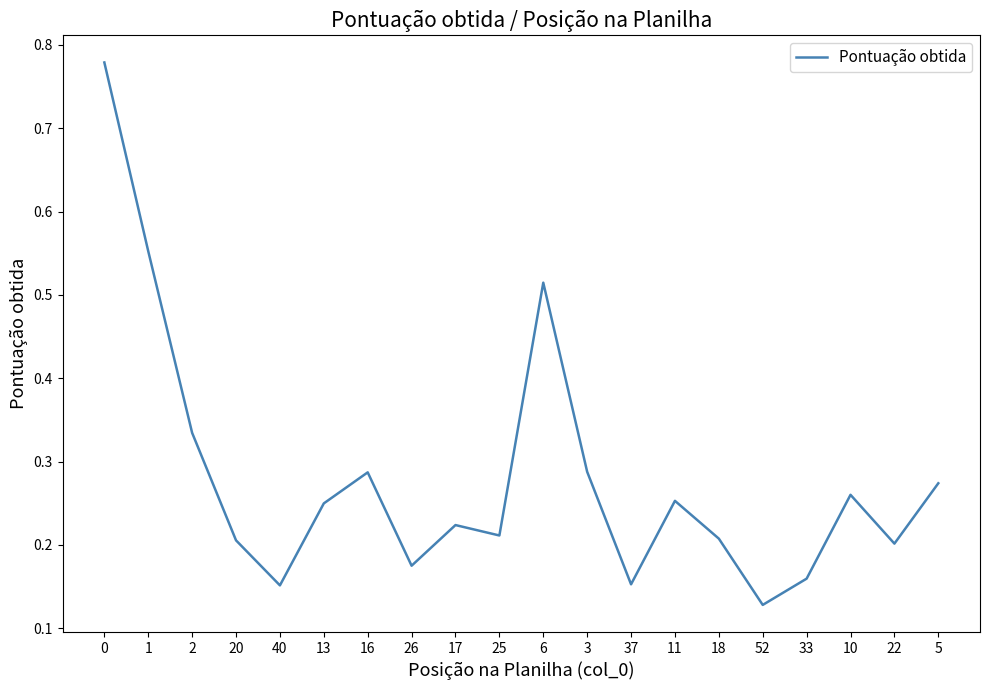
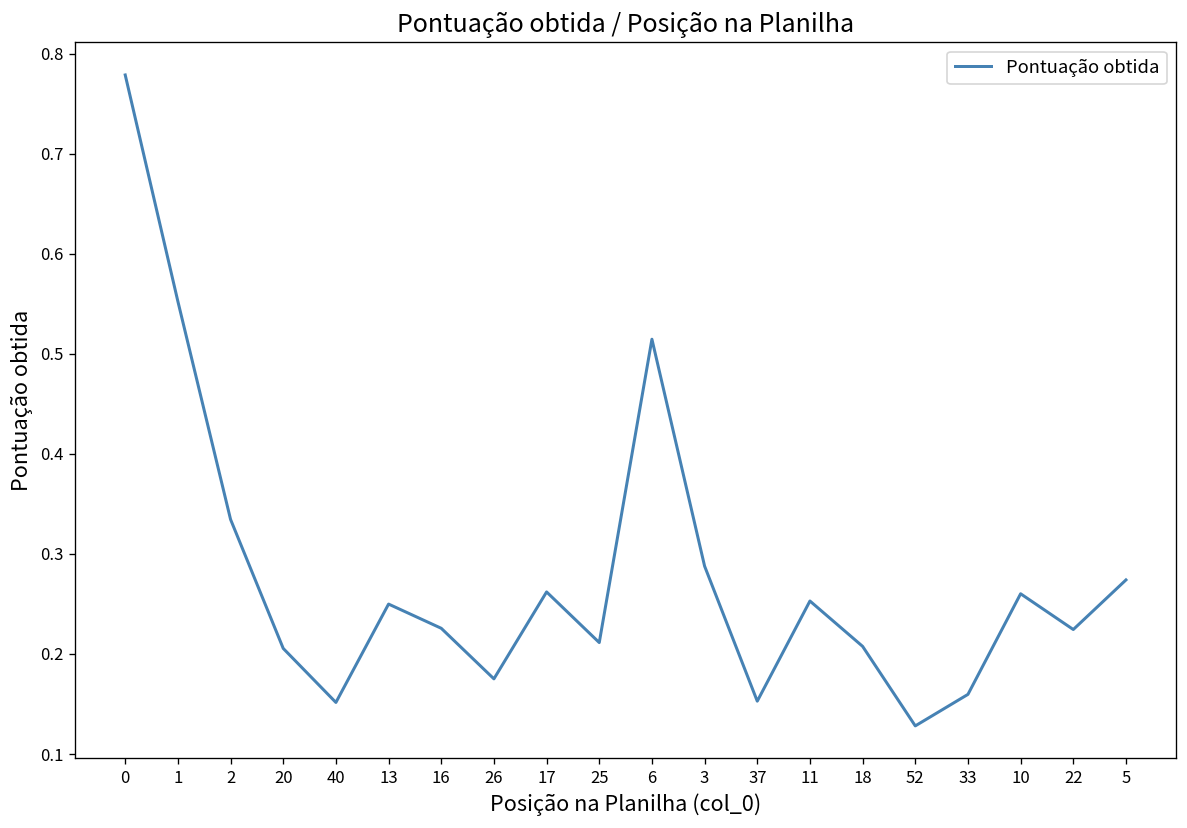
16: 0.29 -> 0.23
17: 0.22 -> 0.26
22: 0.20 -> 0.22
